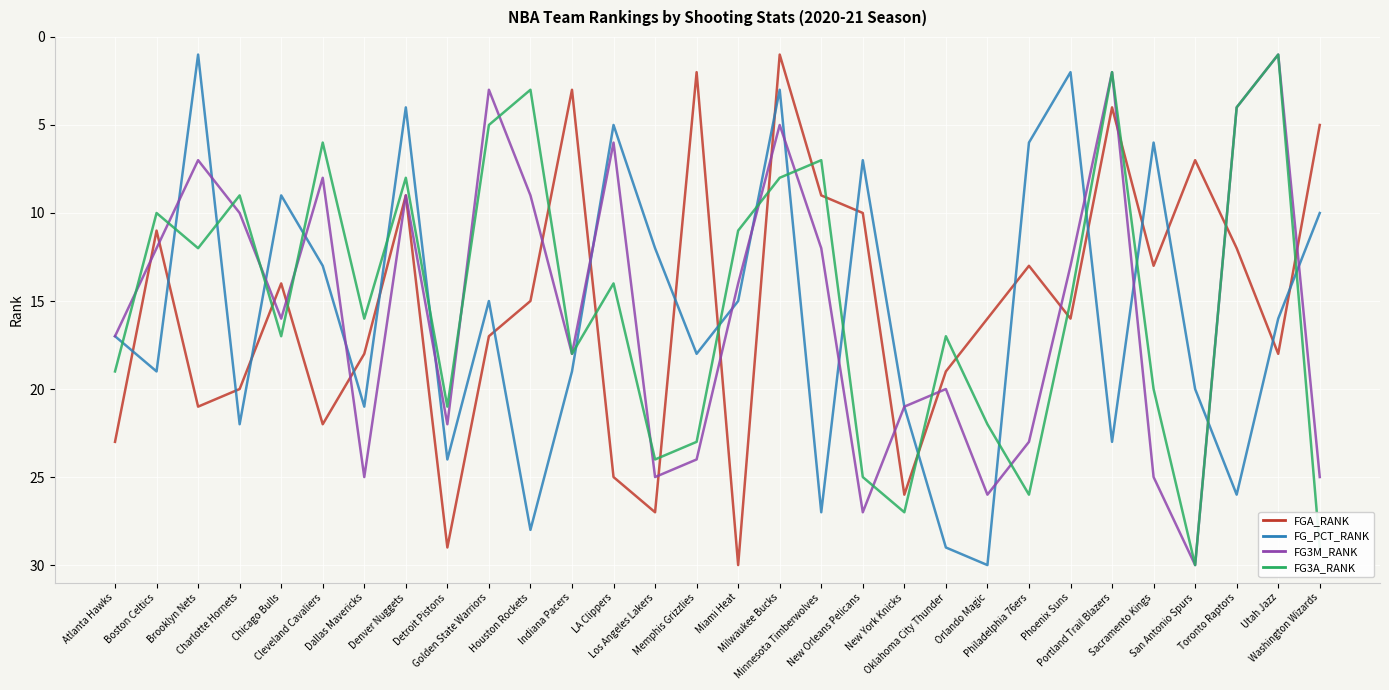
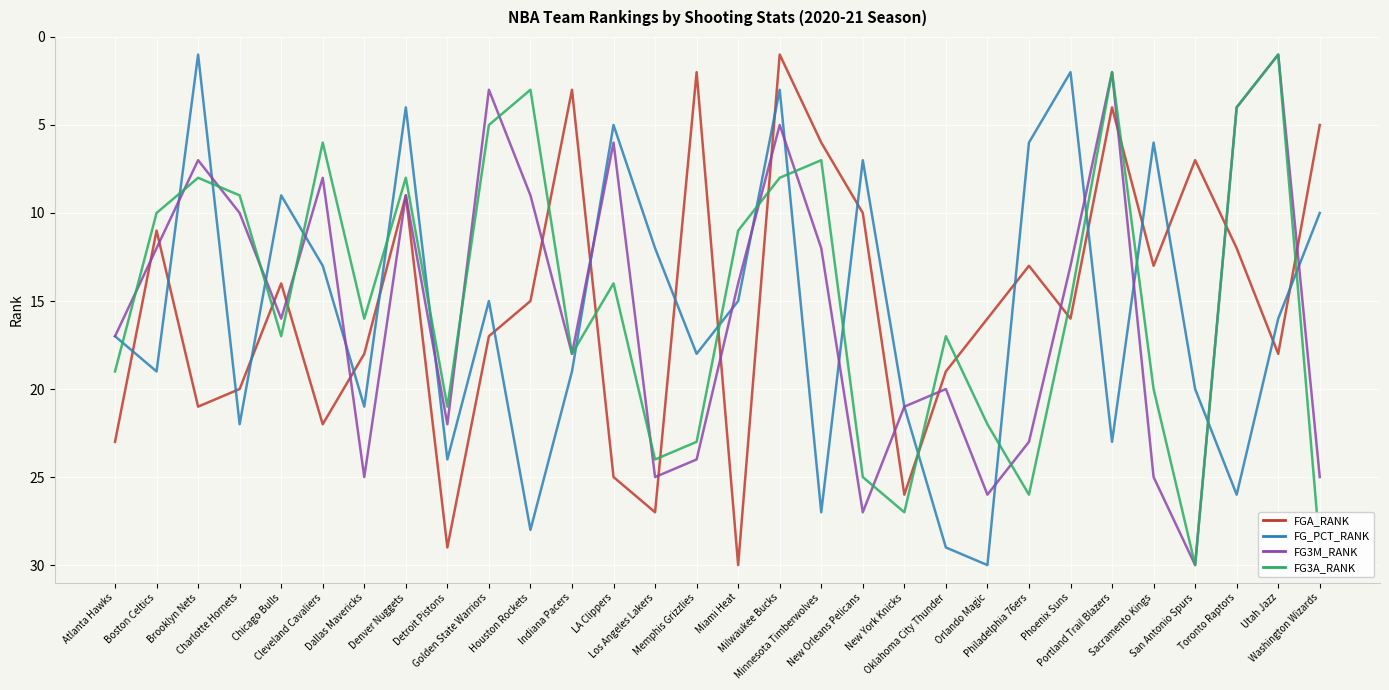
FG3A_RANK, Brooklyn Nets: 12 -> 8
FGA_RANK, Minnesota Timberwolves: 9 -> 6
